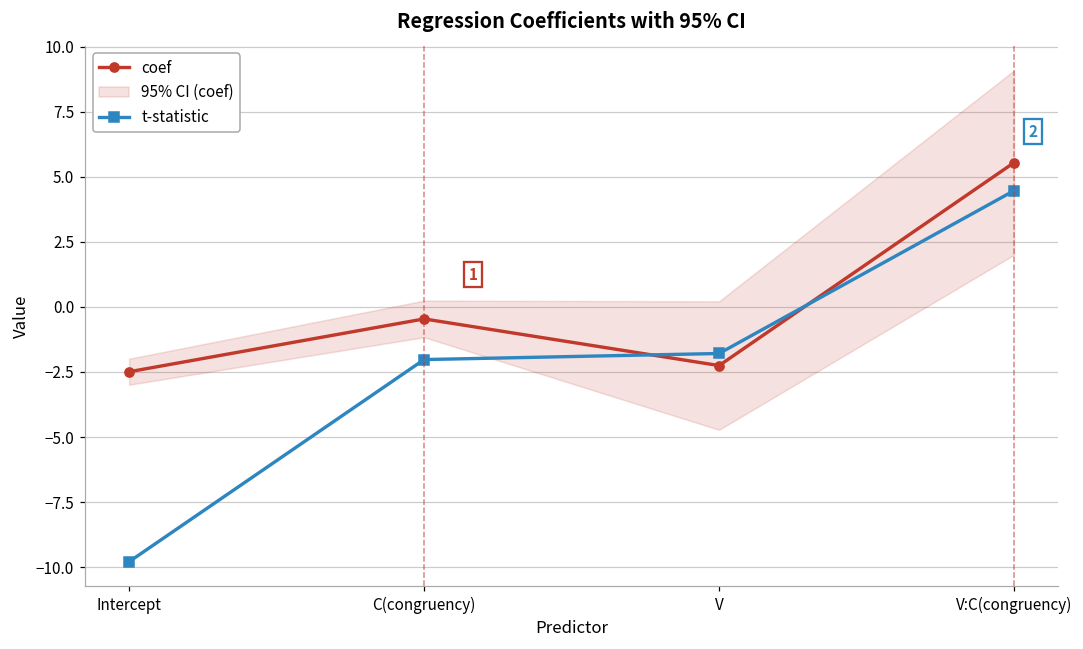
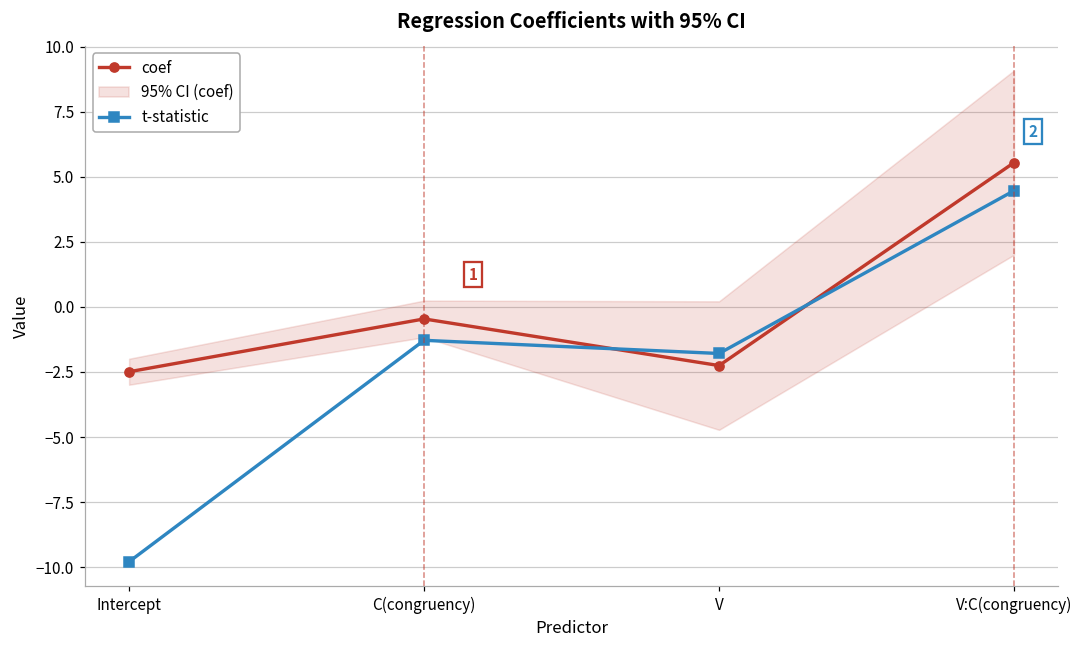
t-statistic, C(congruency): -2.0 -> -1.3
